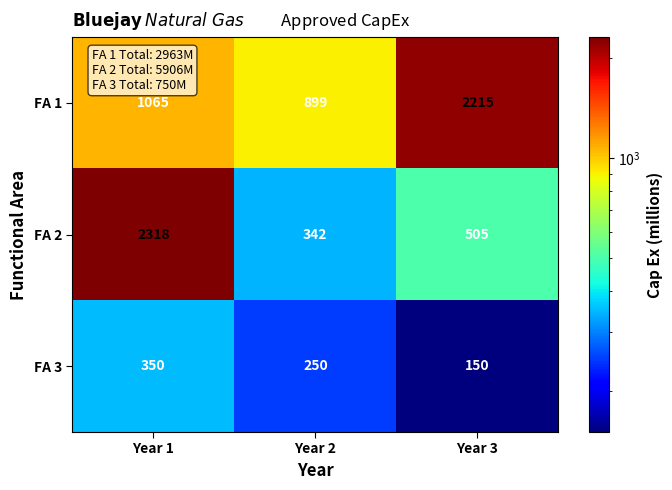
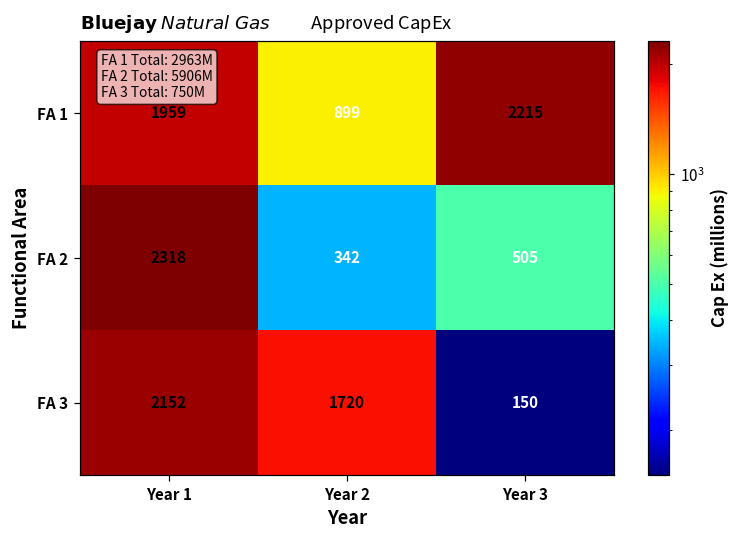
FA 1, Year 1: 1065 -> 1959
FA 3, Year 1: 350 -> 2152
FA 3, Year 2: 250 -> 1720
